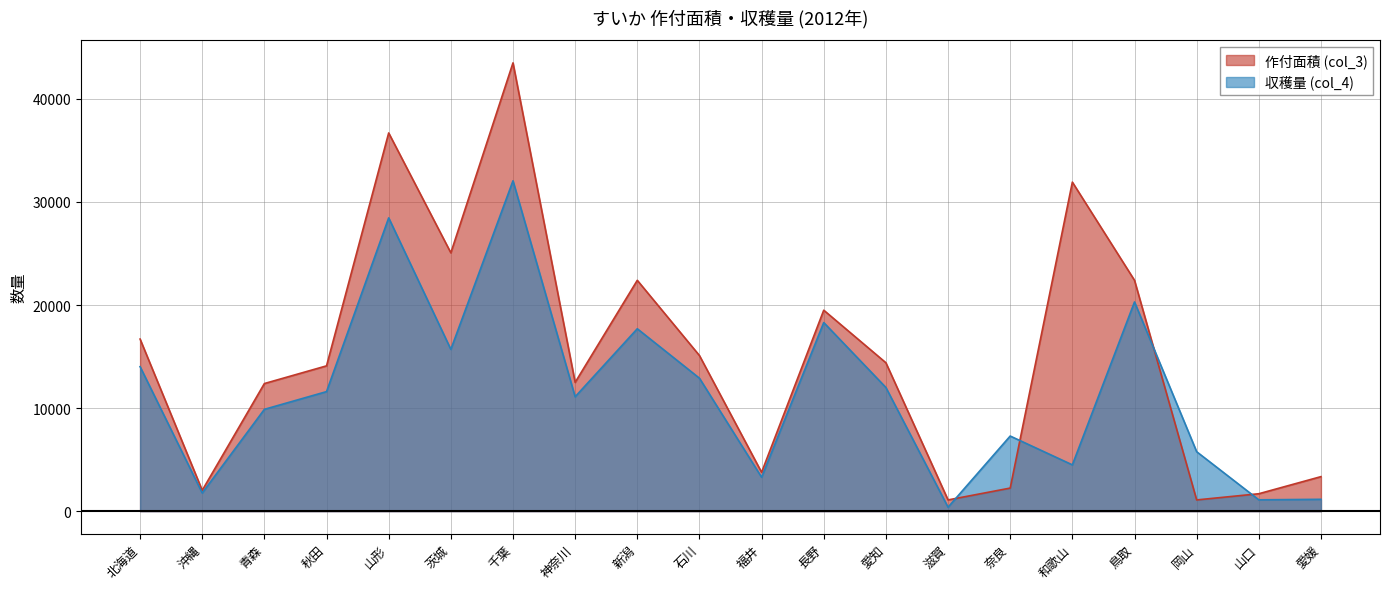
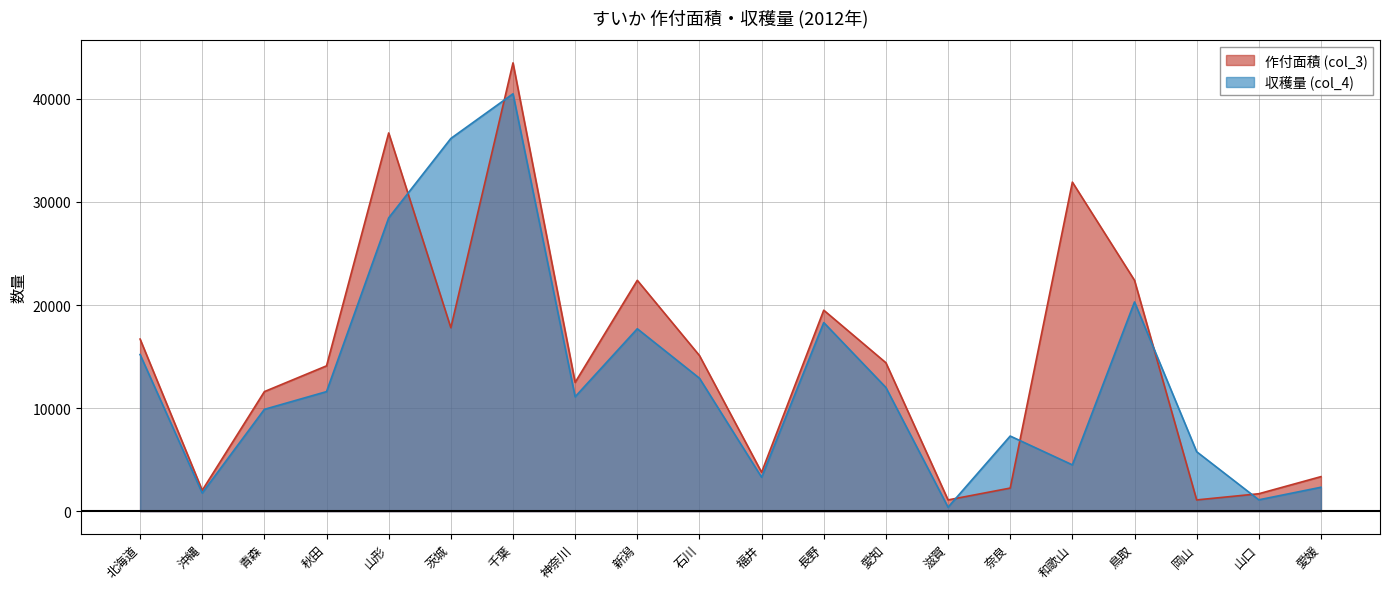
収穫量 (col_4), 北海道: 14000 -> 15200
作付面積 (col_3), 青森: 12400 -> 11600
作付面積 (col_3), 茨城: 25100 -> 17800
収穫量 (col_4), 茨城: 15700 -> 36200
収穫量 (col_4), 千葉: 32100 -> 40500
収穫量 (col_4), 愛媛: 1100 -> 2300
